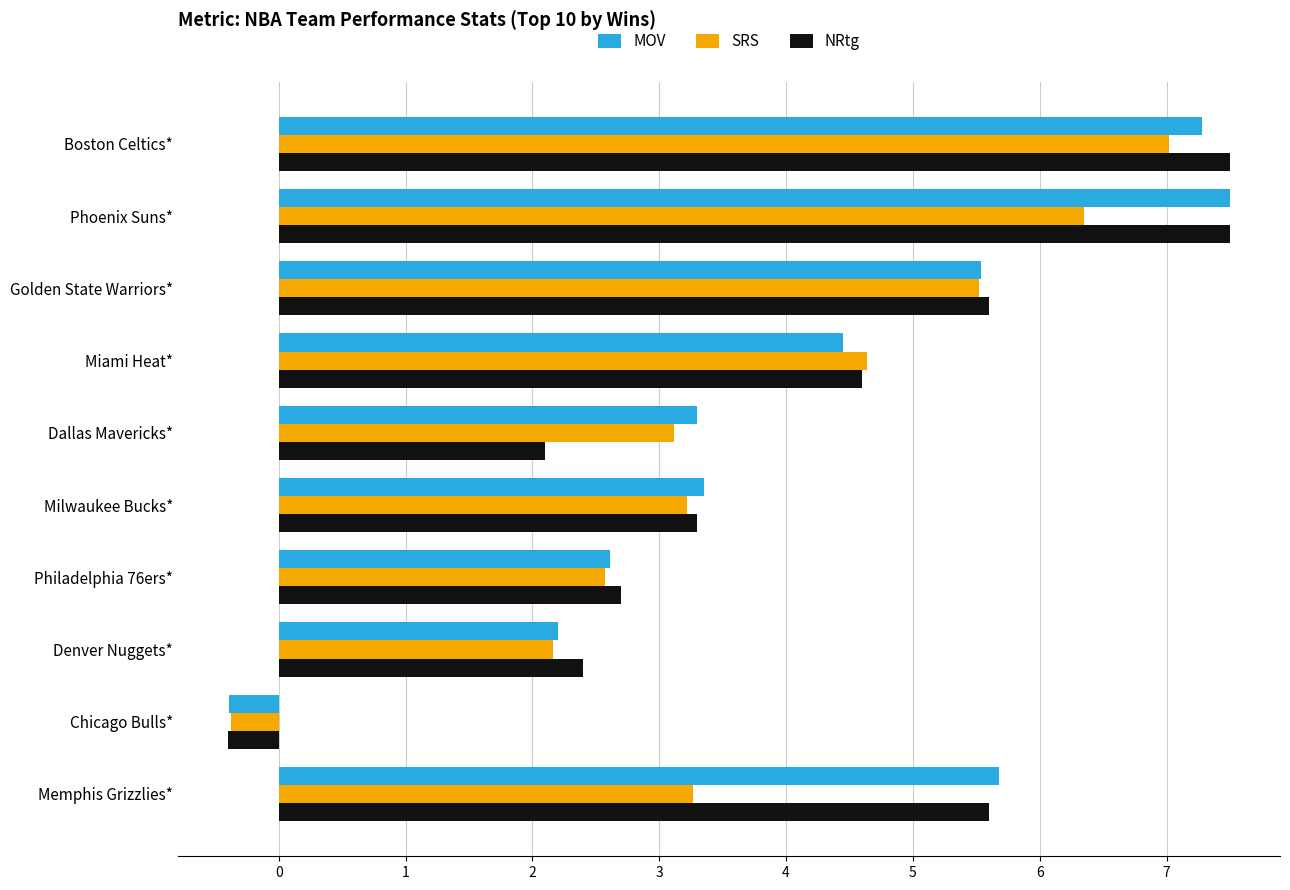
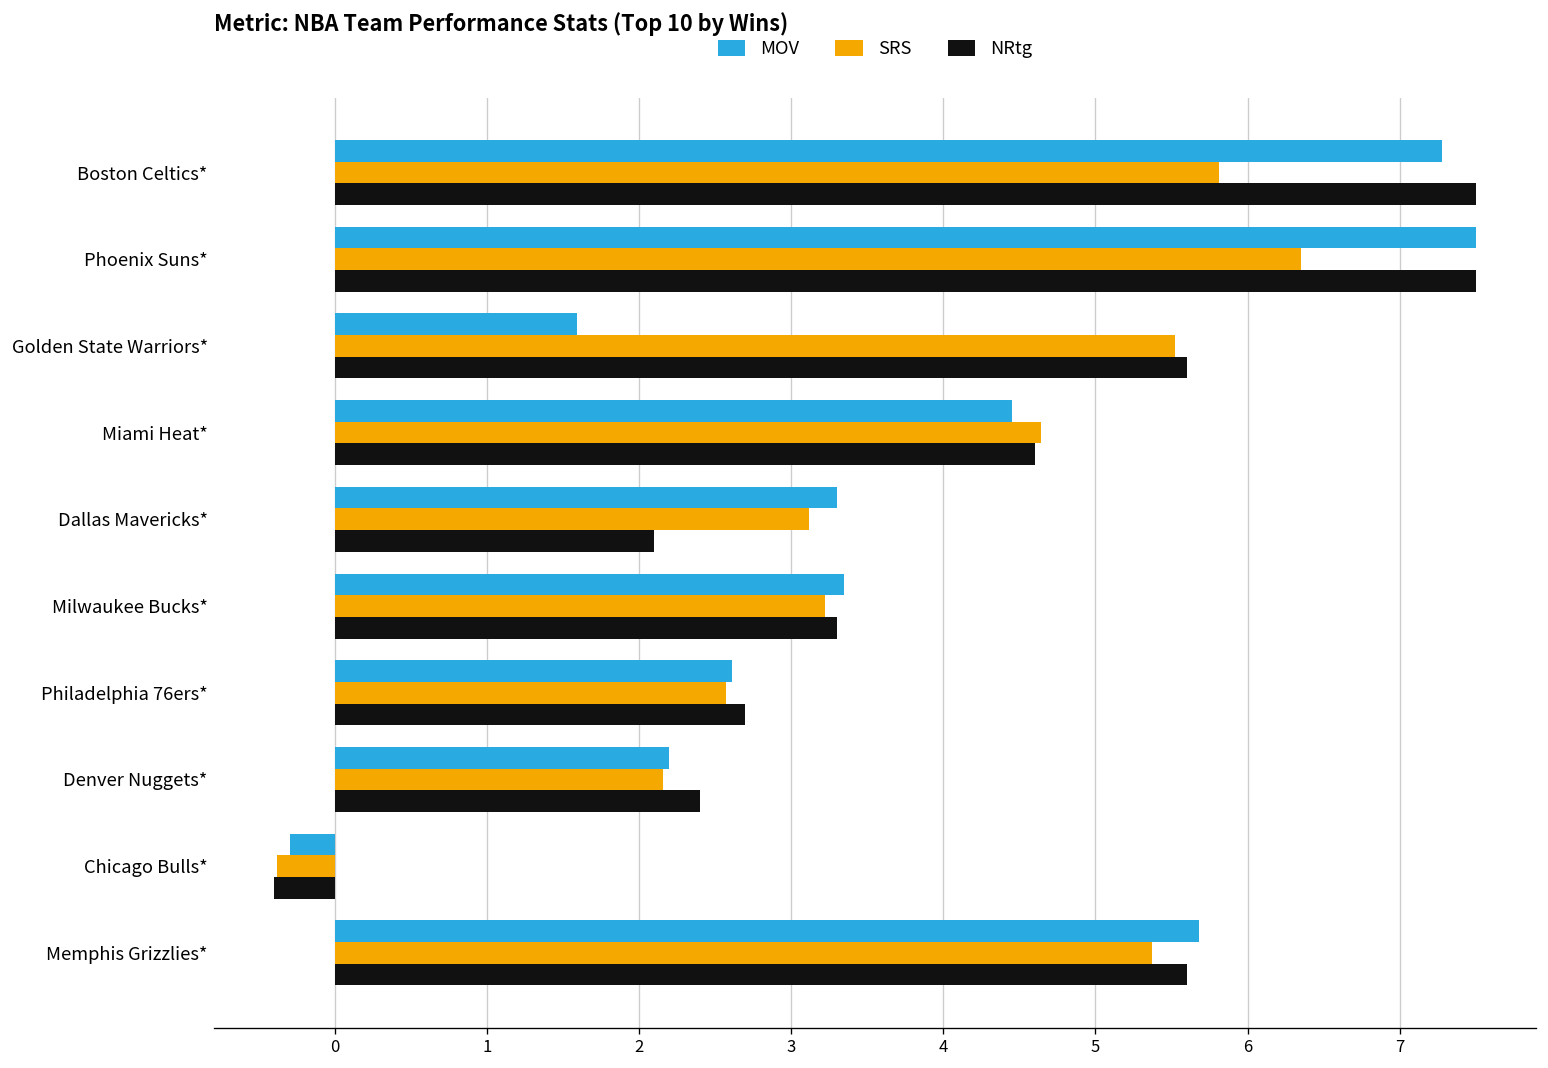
SRS, Boston Celtics*: 7.02 -> 5.81
MOV, Golden State Warriors*: 5.54 -> 1.59
MOV, Chicago Bulls*: -0.39 -> -0.29
SRS, Memphis Grizzlies*: 3.27 -> 5.37
